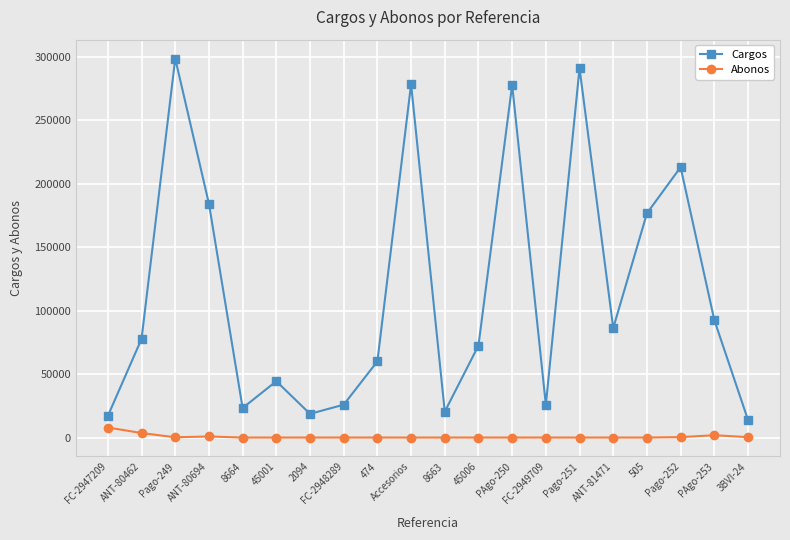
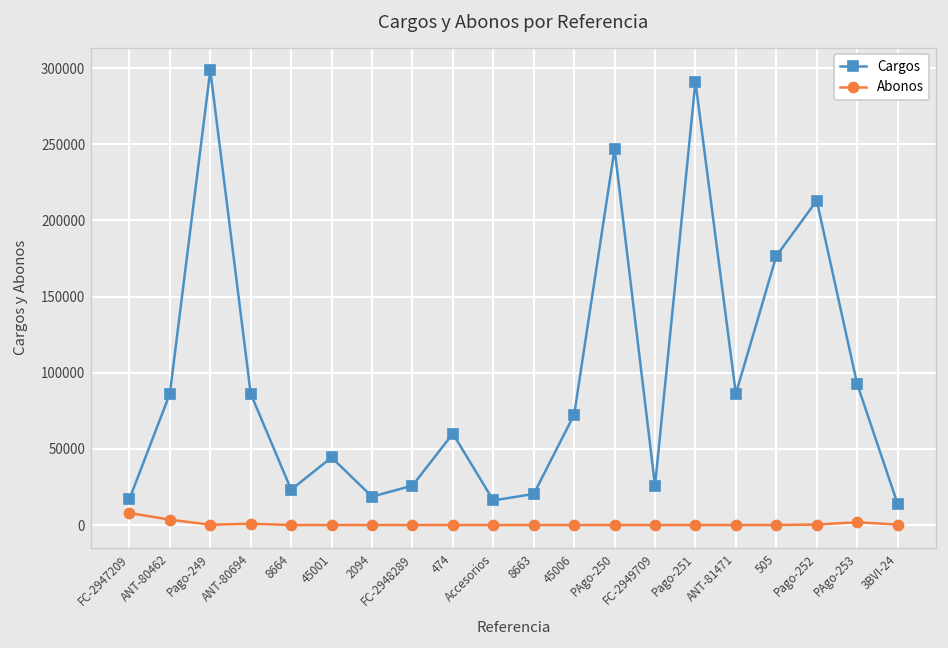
Cargos, ANT-80462: 78000 -> 86000
Cargos, ANT-80694: 184000 -> 86000
Cargos, Accesorios: 278000 -> 16000
Cargos, PAgo-250: 278000 -> 247000
